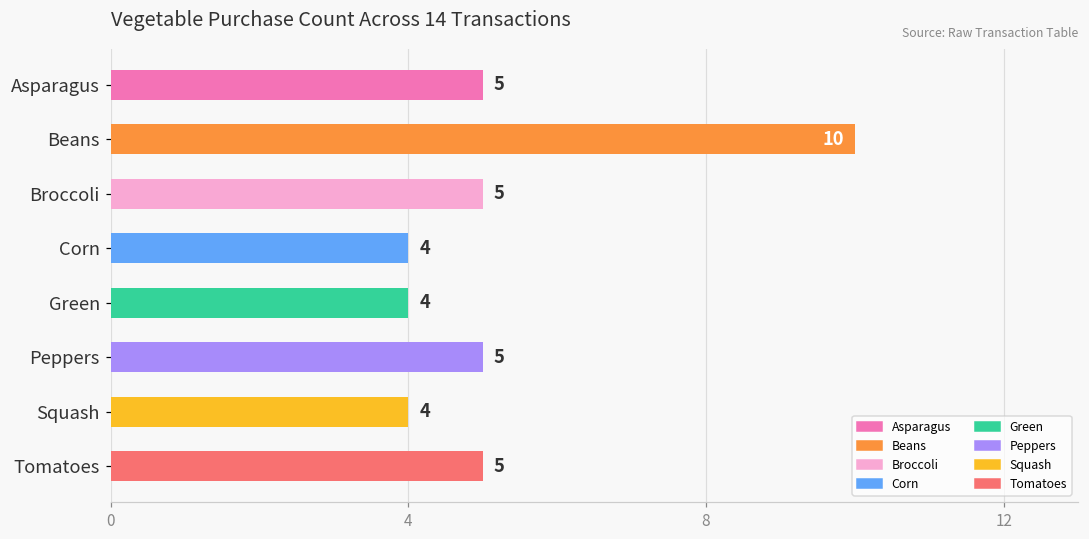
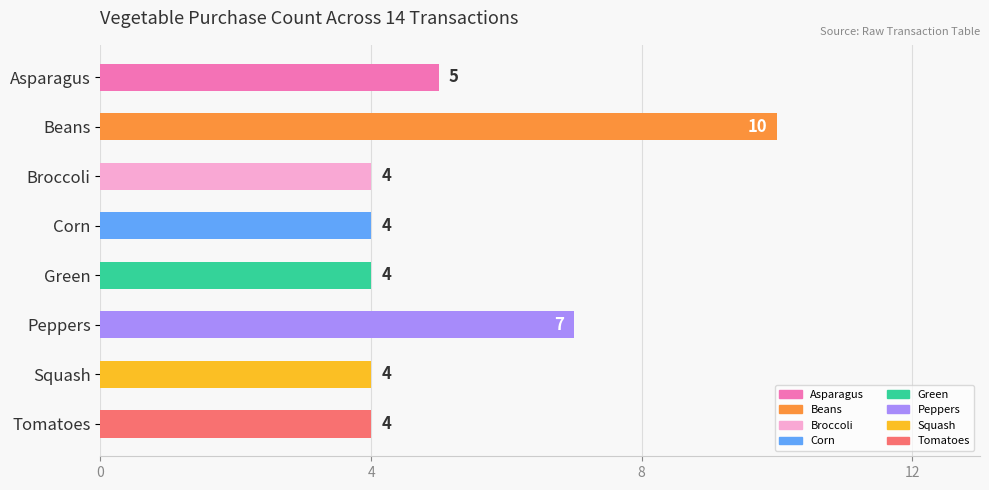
Broccoli: 5 -> 4
Peppers: 5 -> 7
Tomatoes: 5 -> 4
